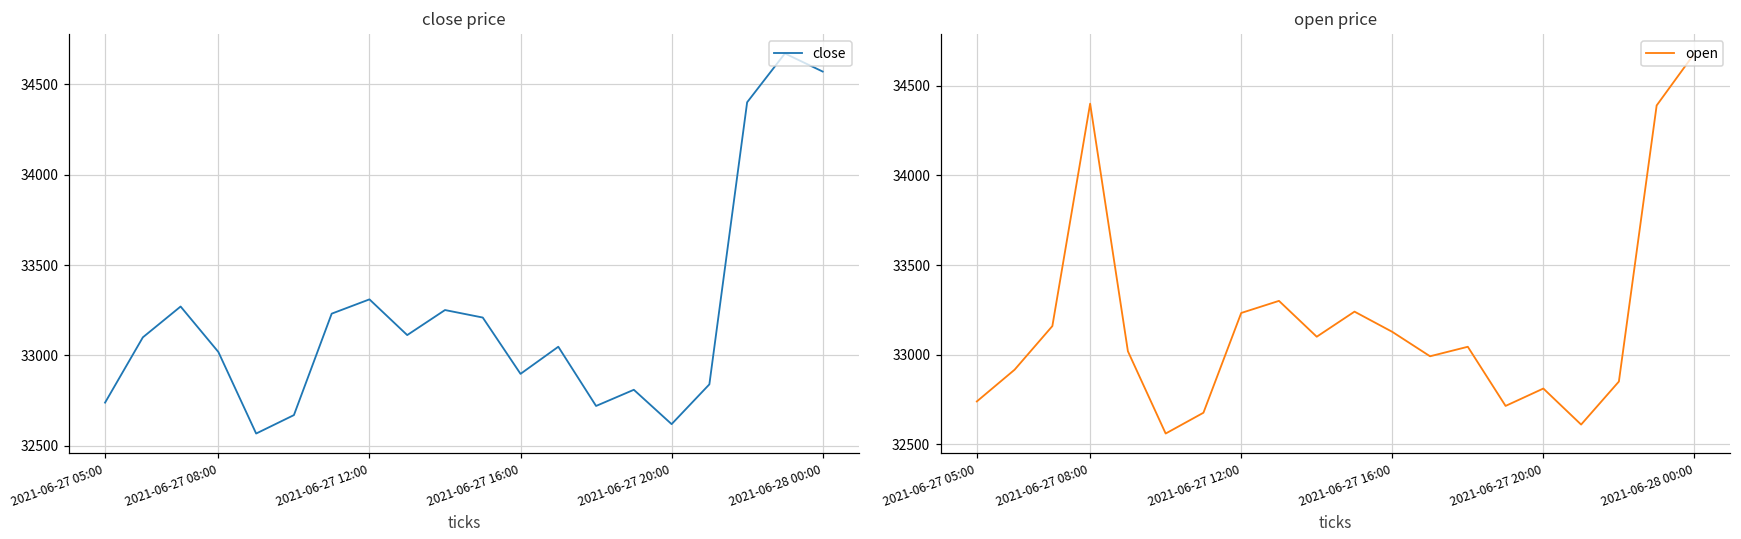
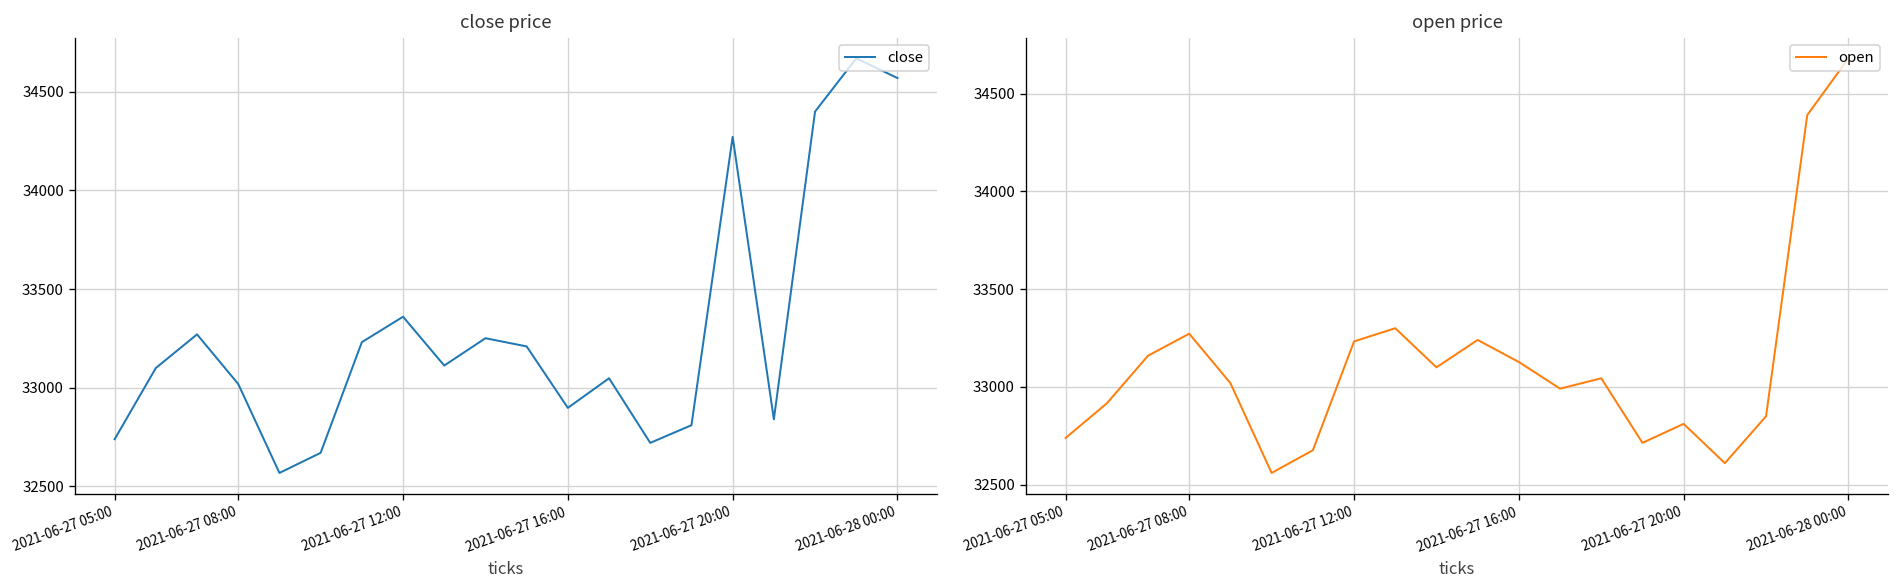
close price, 2021-06-27 12:00: 33310 -> 33360
close price, 2021-06-27 20:00: 32620 -> 34270
open price, 2021-06-27 08:00: 34400 -> 33270
